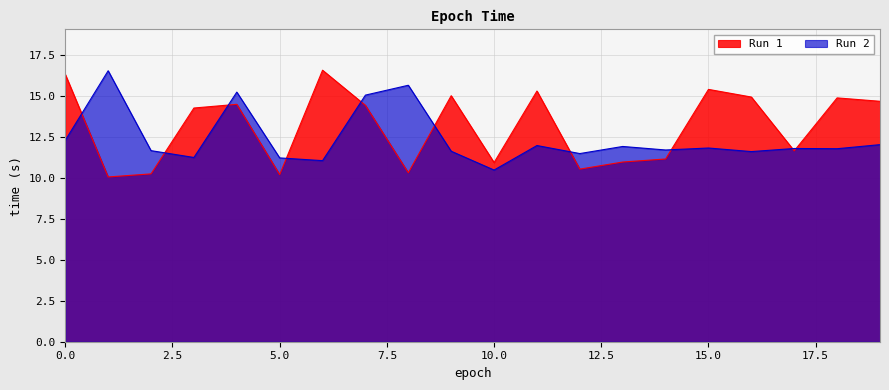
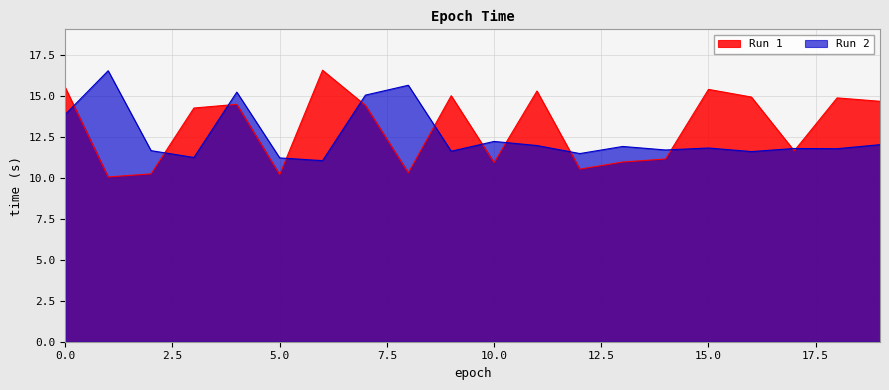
Run 1, 0.0: 16.3 -> 15.5
Run 2, 0.0: 12.3 -> 13.9
Run 2, 10.0: 10.5 -> 12.2
